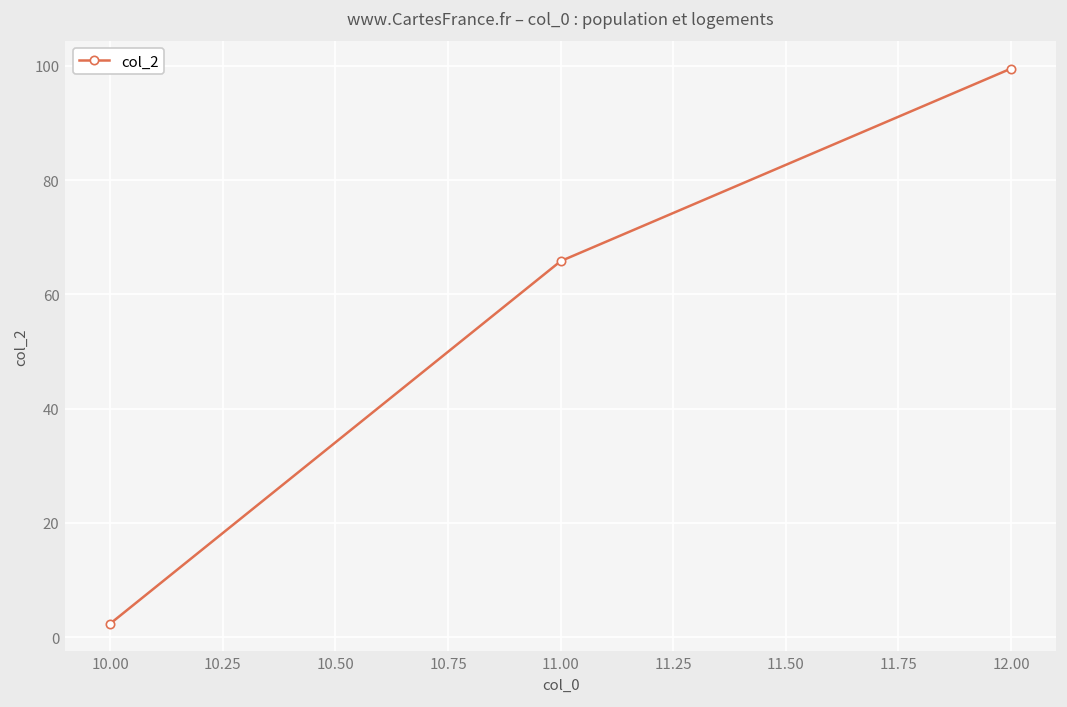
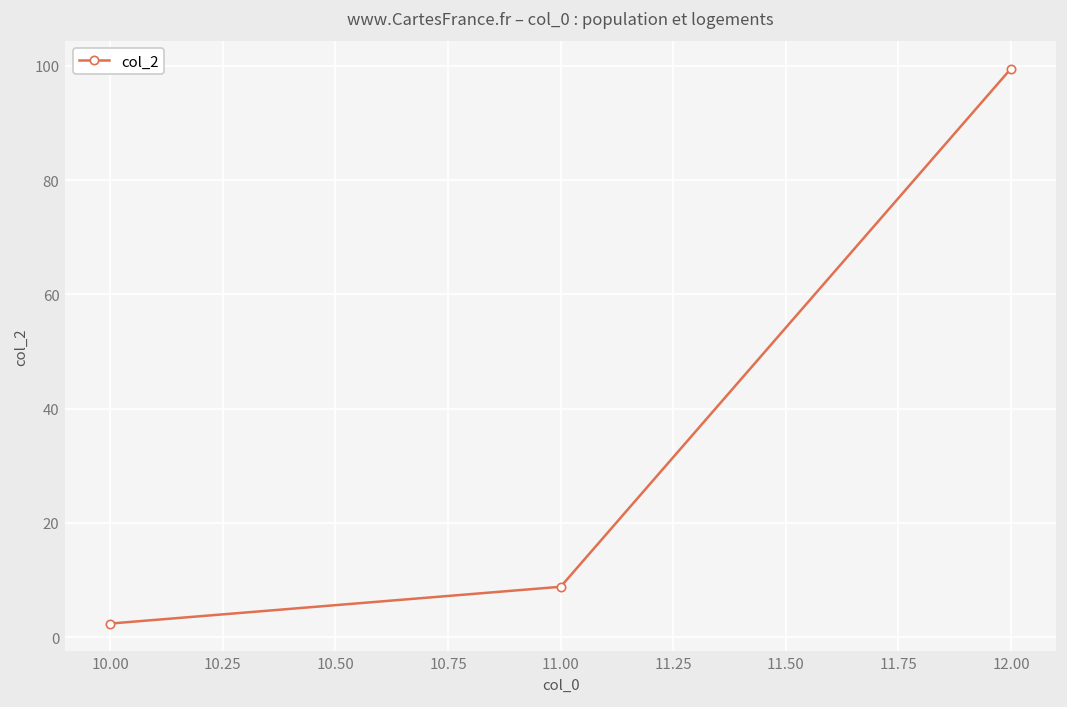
11.00: 66 -> 9
